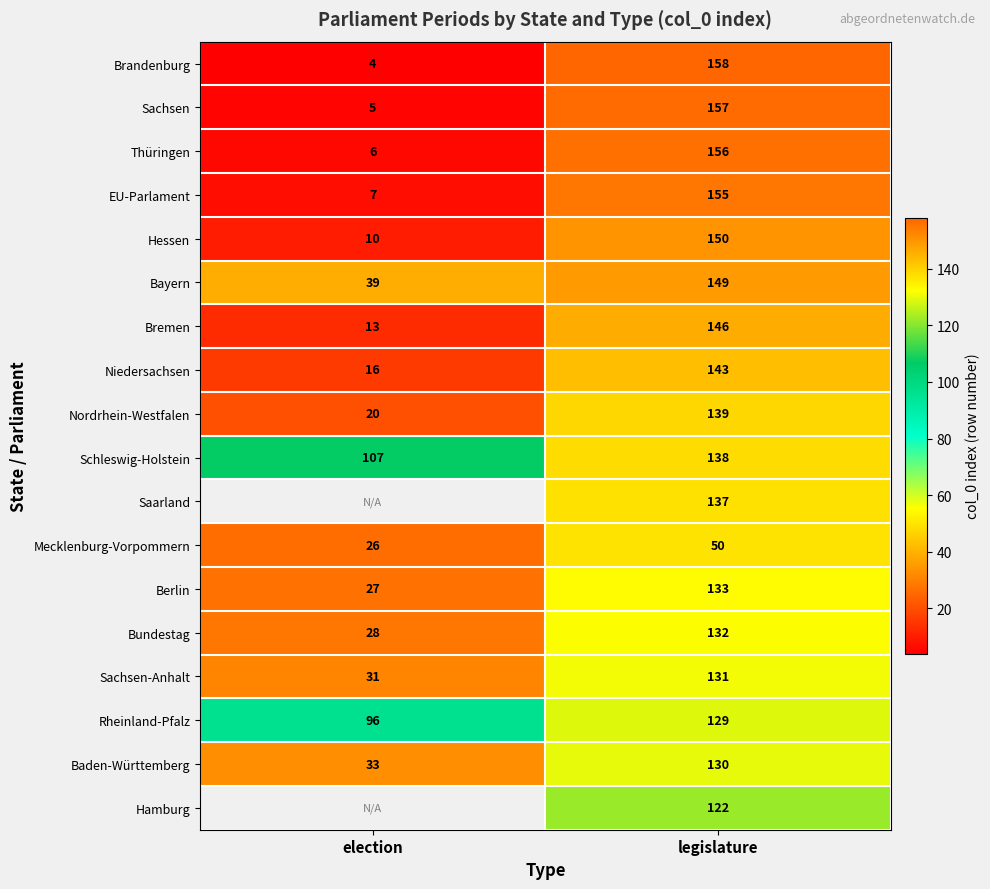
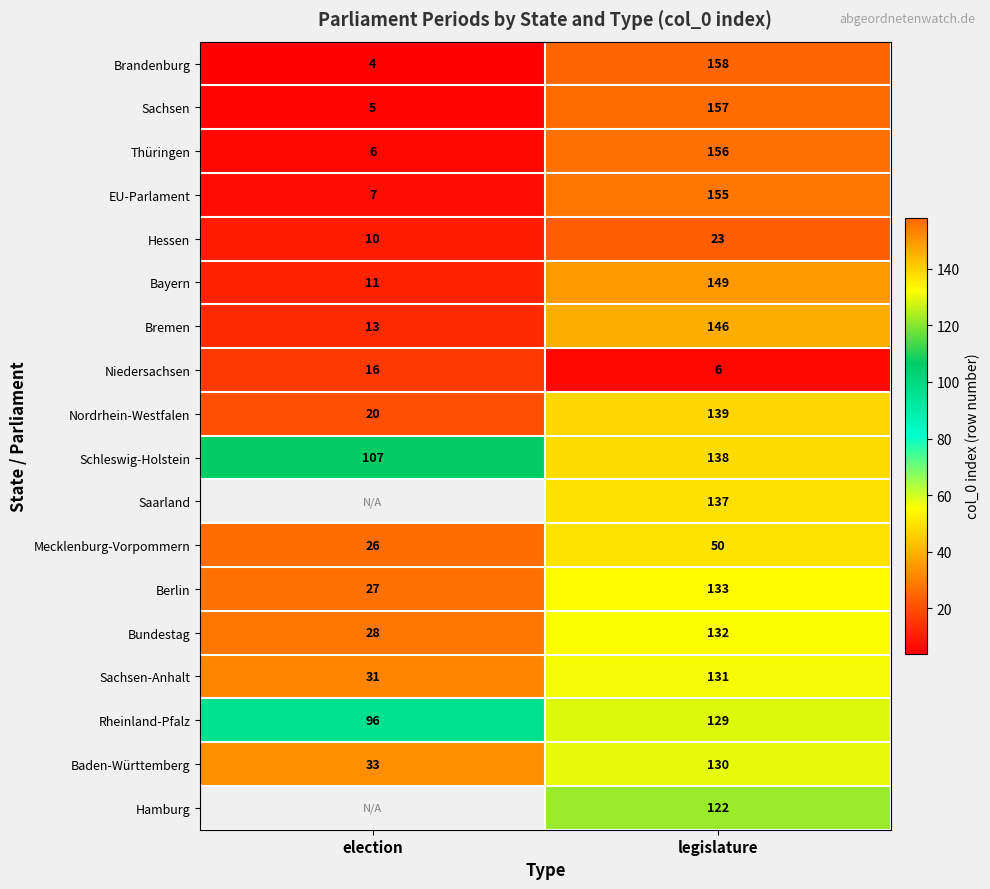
Hessen, legislature: 150 -> 23
Bayern, election: 39 -> 11
Niedersachsen, legislature: 143 -> 6
